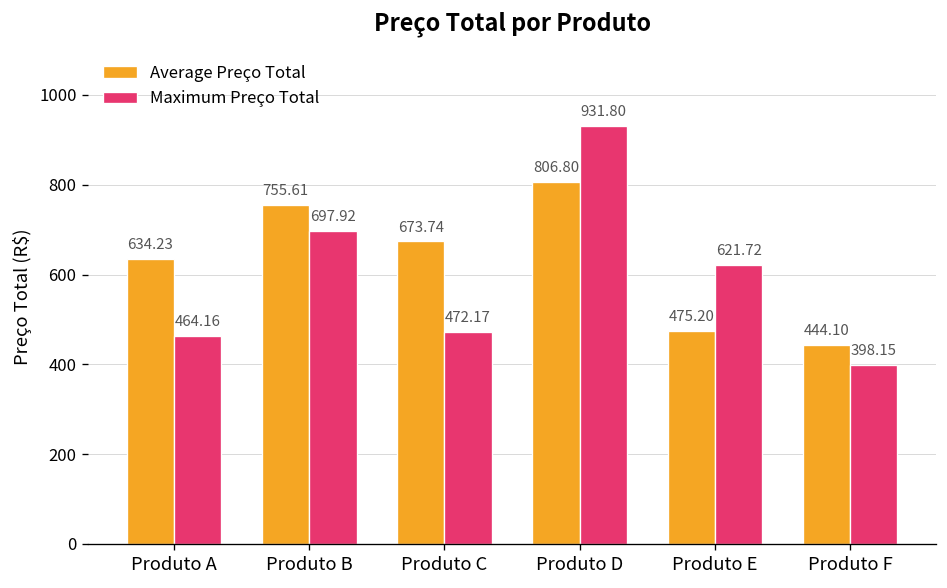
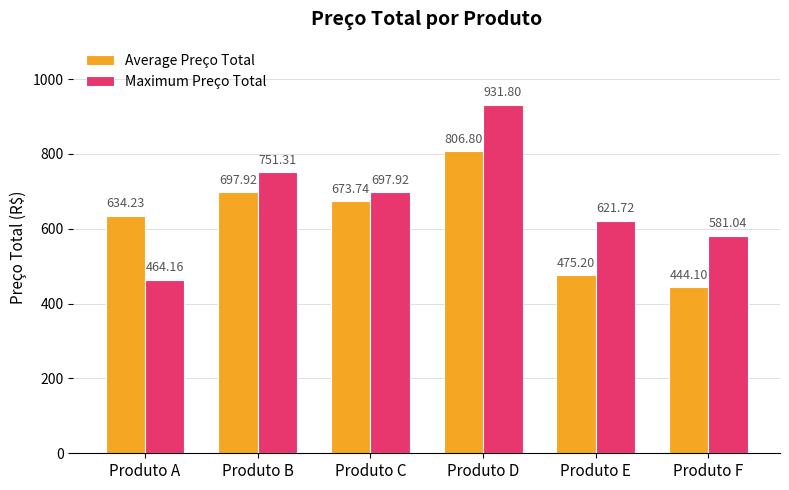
Average Preço Total, Produto B: 755.61 -> 697.92
Maximum Preço Total, Produto B: 697.92 -> 751.31
Maximum Preço Total, Produto C: 472.17 -> 697.92
Maximum Preço Total, Produto F: 398.15 -> 581.04
